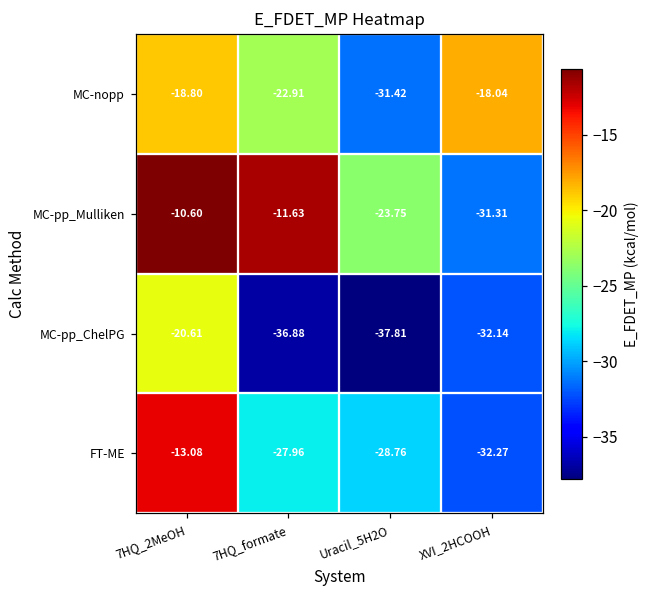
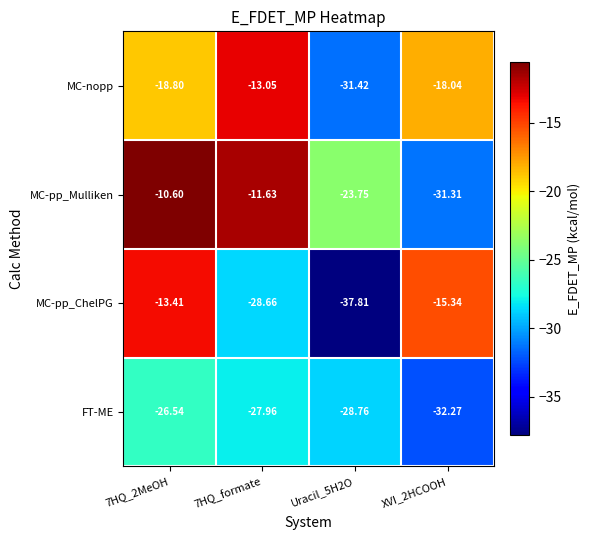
MC-nopp, 7HQ_formate: -22.91 -> -13.05
MC-pp_ChelPG, 7HQ_2MeOH: -20.61 -> -13.41
MC-pp_ChelPG, 7HQ_formate: -36.88 -> -28.66
MC-pp_ChelPG, XVI_2HCOOH: -32.14 -> -15.34
FT-ME, 7HQ_2MeOH: -13.08 -> -26.54
